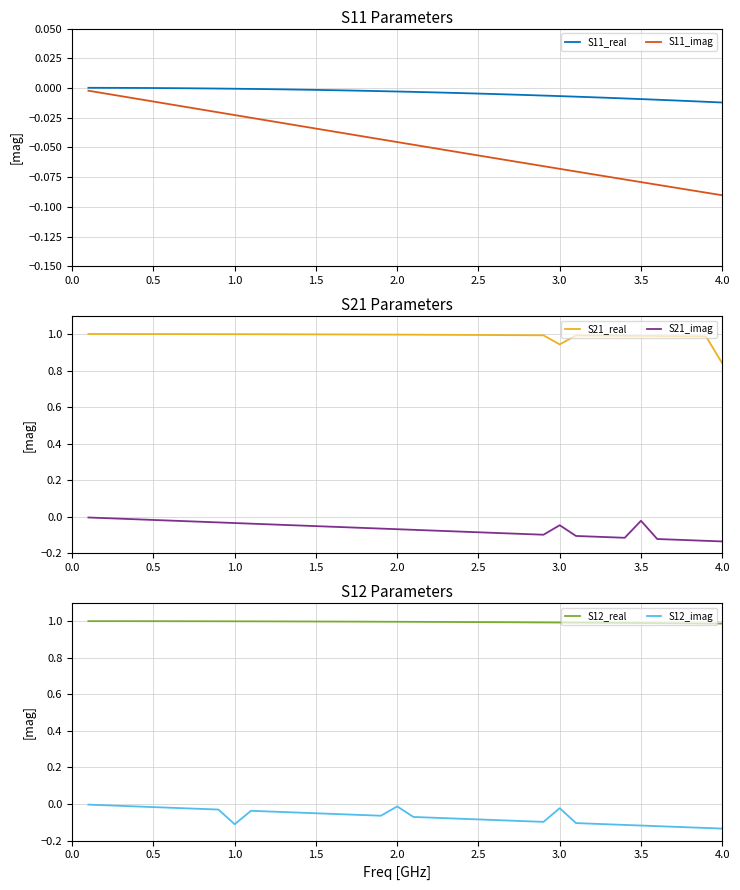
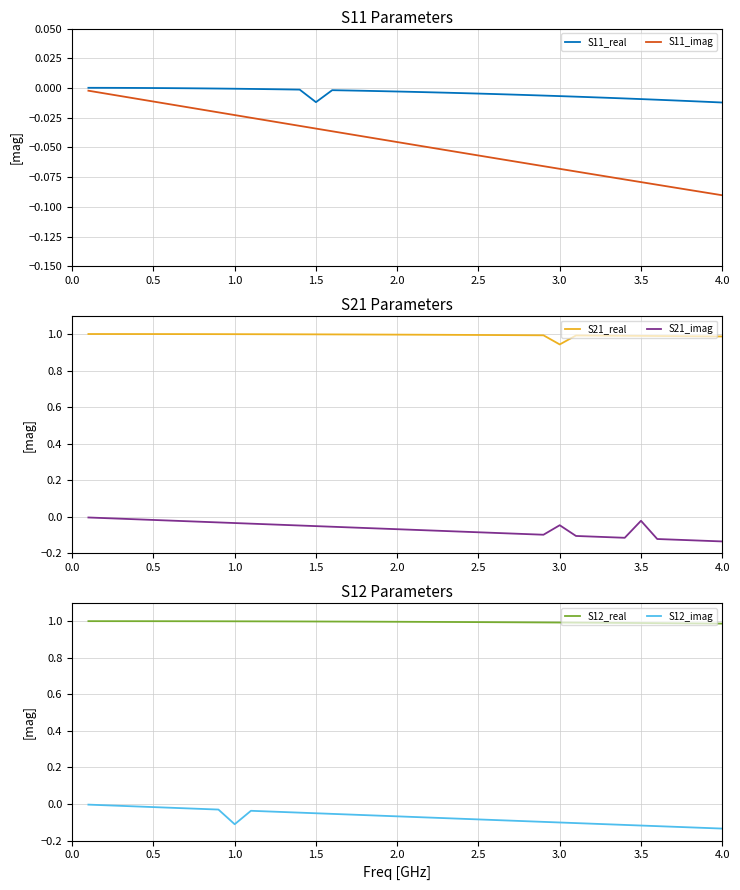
S11 Parameters, S11_real, 1.5: -0.002 -> -0.012
S21 Parameters, S21_real, 4.0: 0.84 -> 0.99
S12 Parameters, S12_imag, 2.0: -0.01 -> -0.07
S12 Parameters, S12_imag, 3.0: -0.02 -> -0.10
